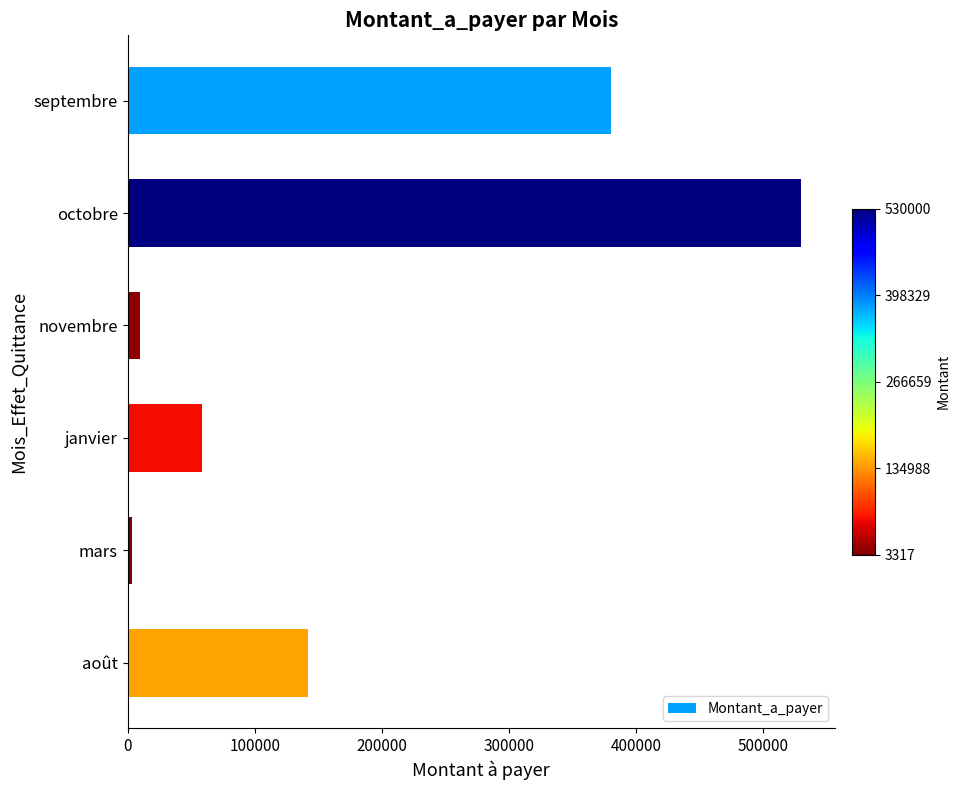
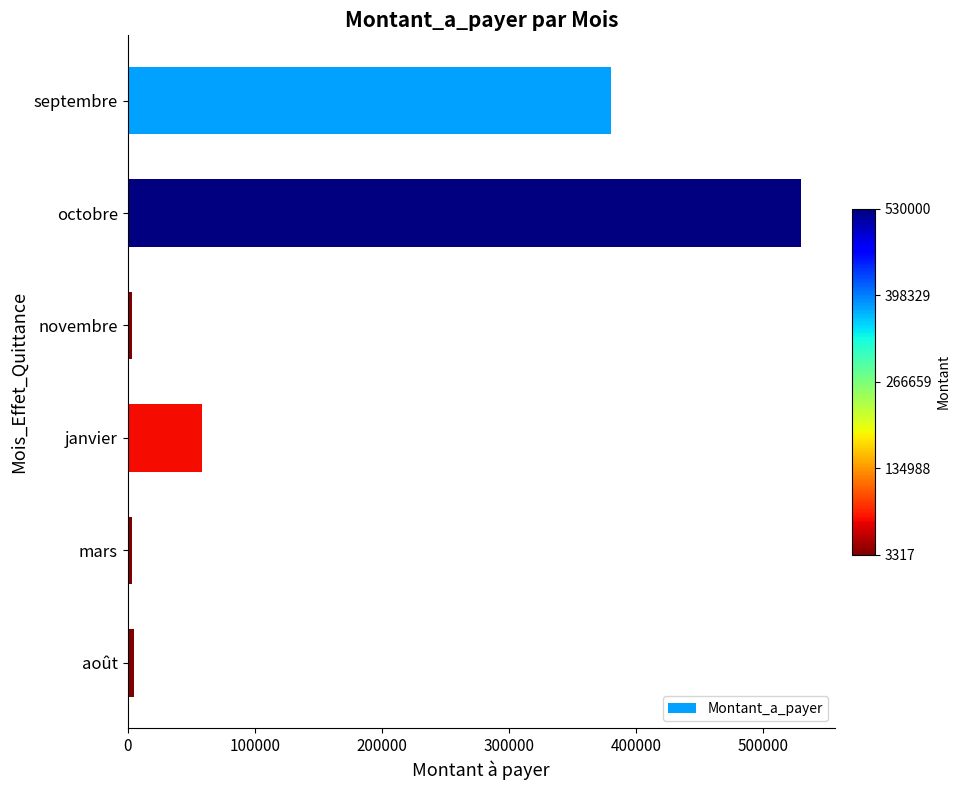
novembre: 10000 -> 3000
août: 142000 -> 5000
